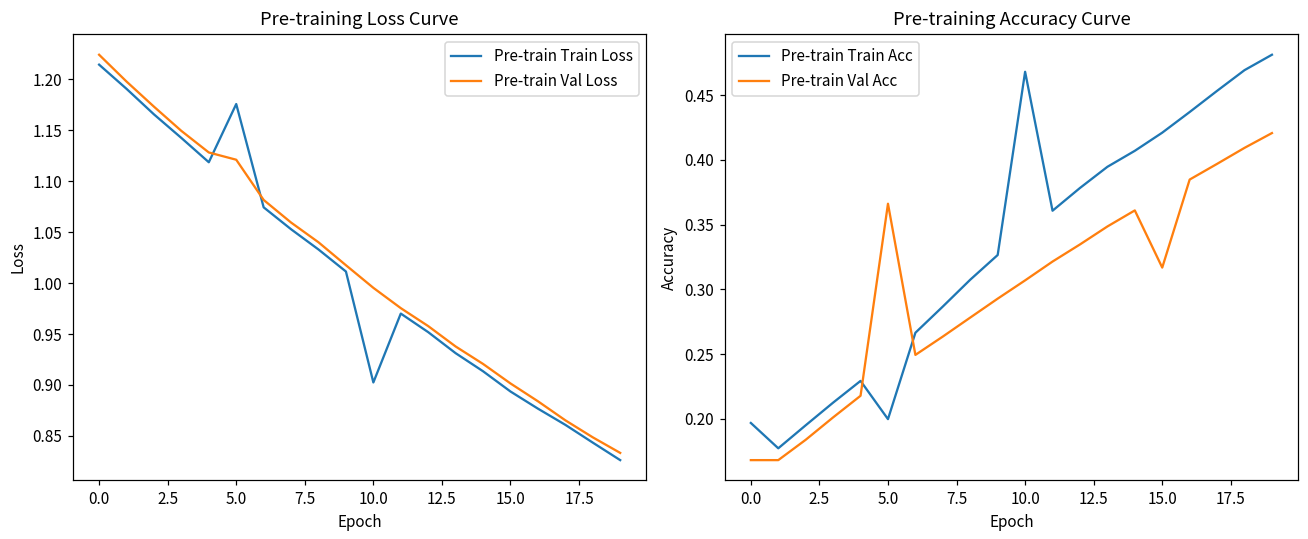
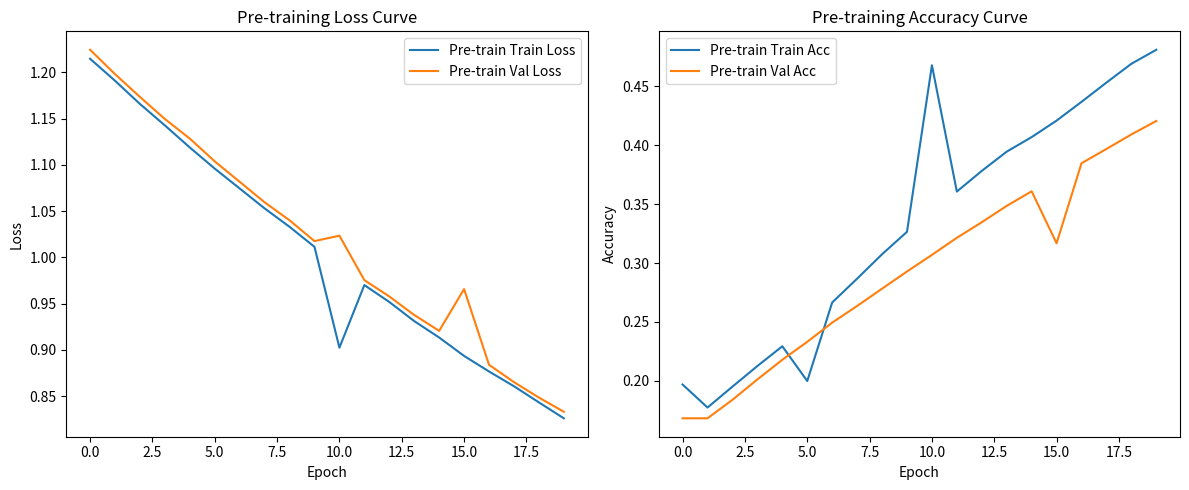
Pre-training Loss Curve, Pre-train Train Loss, 5.0: 1.18 -> 1.10
Pre-training Loss Curve, Pre-train Val Loss, 5.0: 1.12 -> 1.10
Pre-training Loss Curve, Pre-train Val Loss, 10.0: 1.00 -> 1.02
Pre-training Loss Curve, Pre-train Val Loss, 15.0: 0.90 -> 0.97
Pre-training Accuracy Curve, Pre-train Val Acc, 5.0: 0.366 -> 0.233
